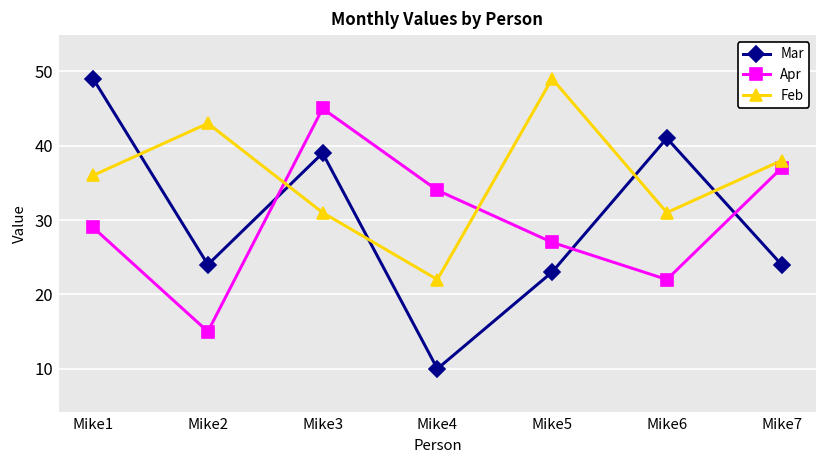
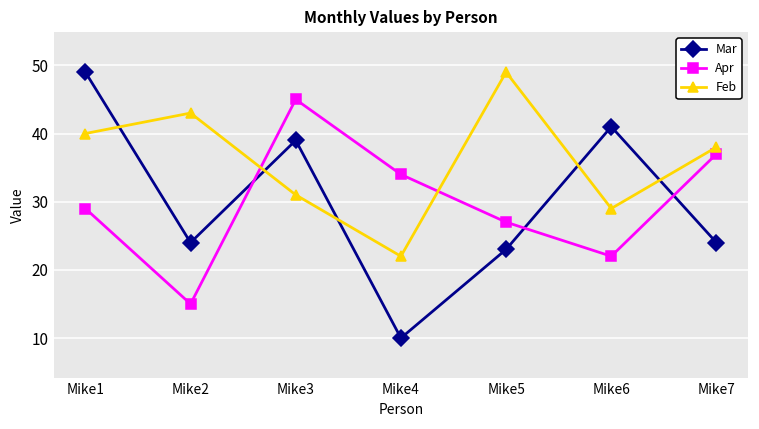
Feb, Mike1: 36 -> 40
Feb, Mike6: 31 -> 29
